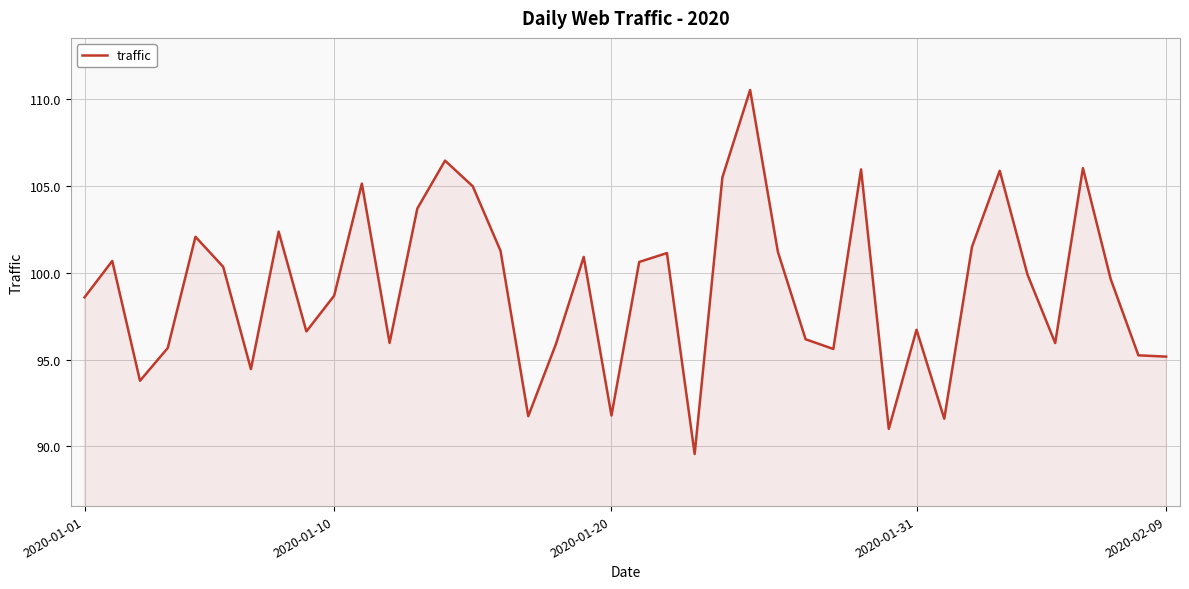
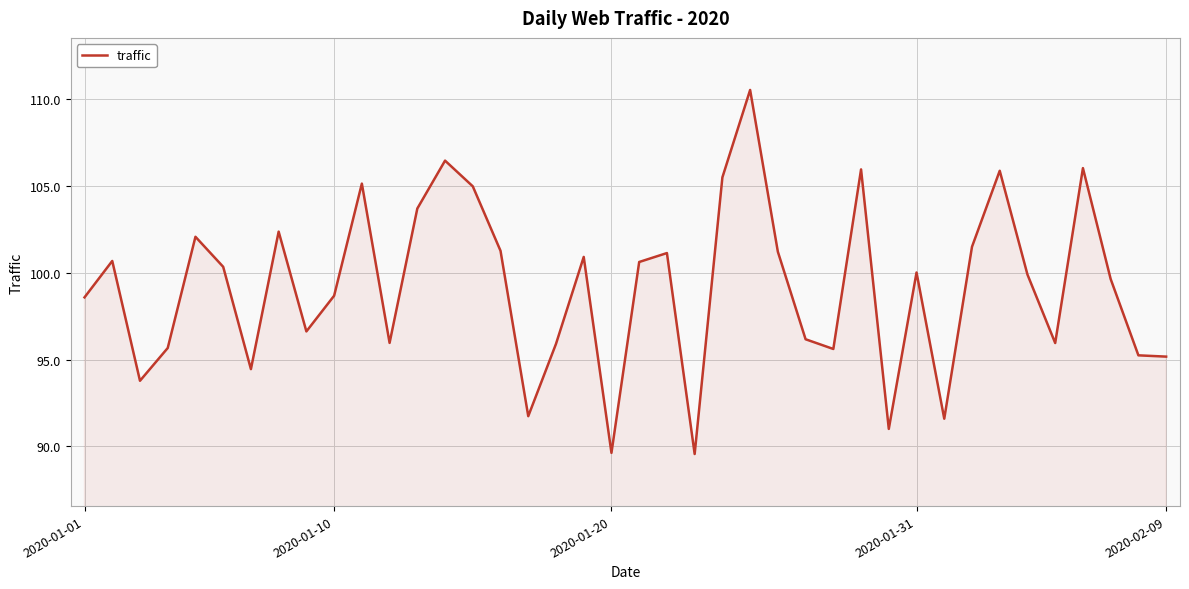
2020-01-20: 91.8 -> 89.6
2020-01-31: 96.7 -> 100.0
